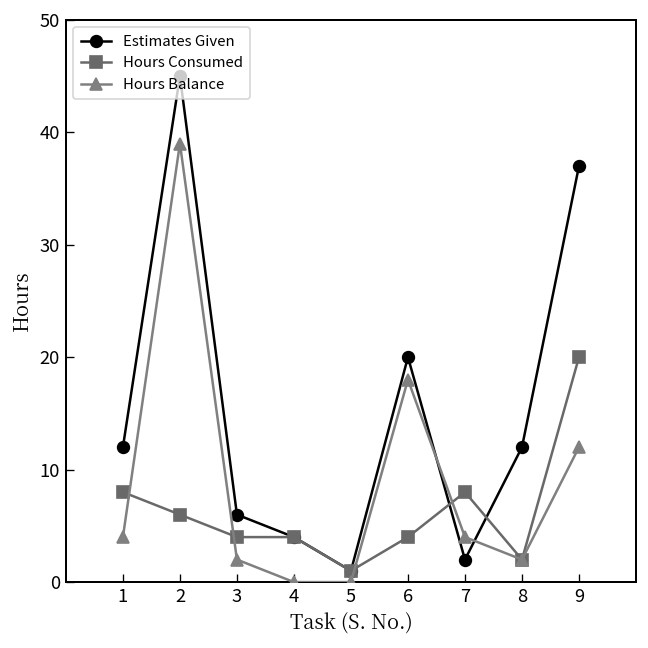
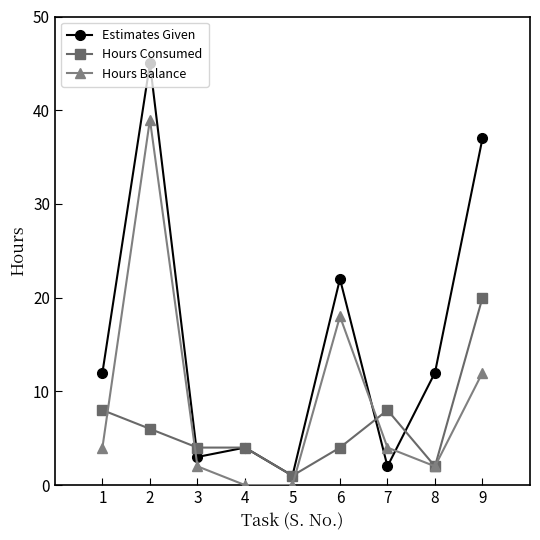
Estimates Given, 3: 6 -> 3
Estimates Given, 6: 20 -> 22
